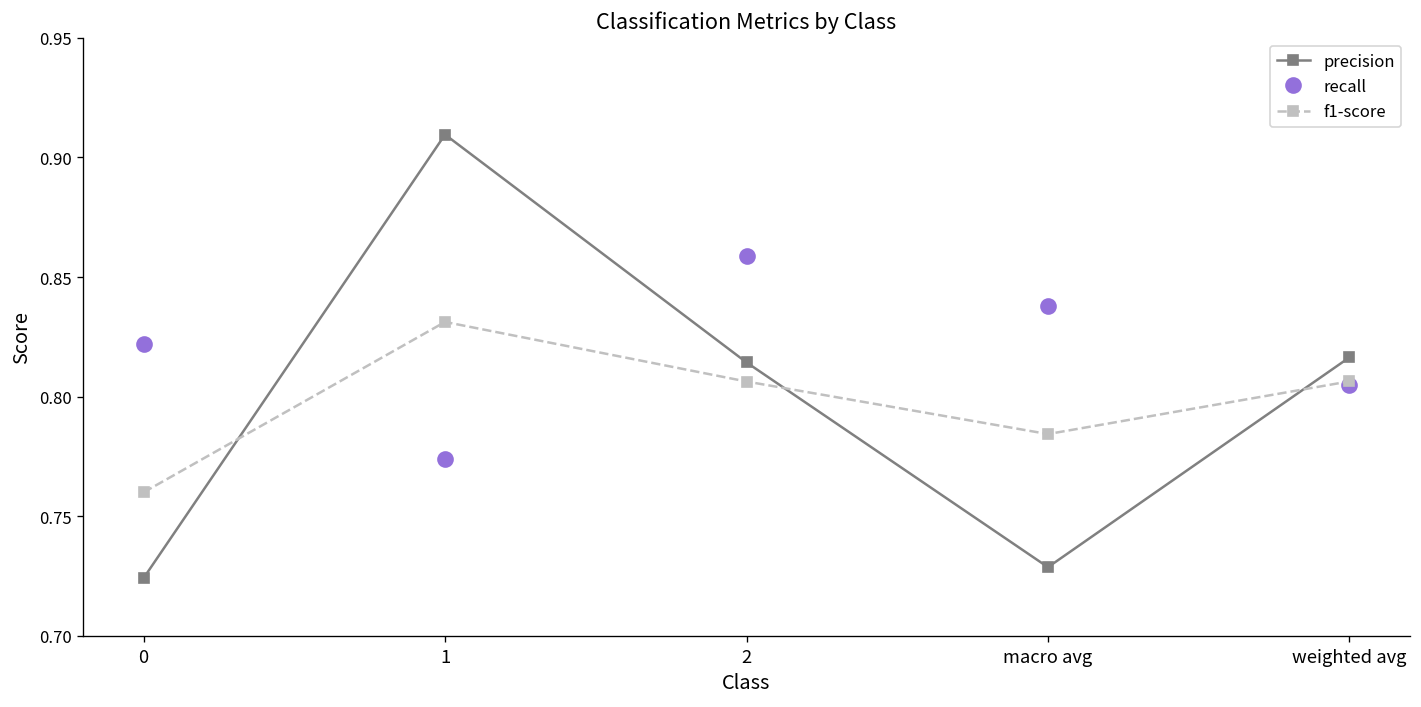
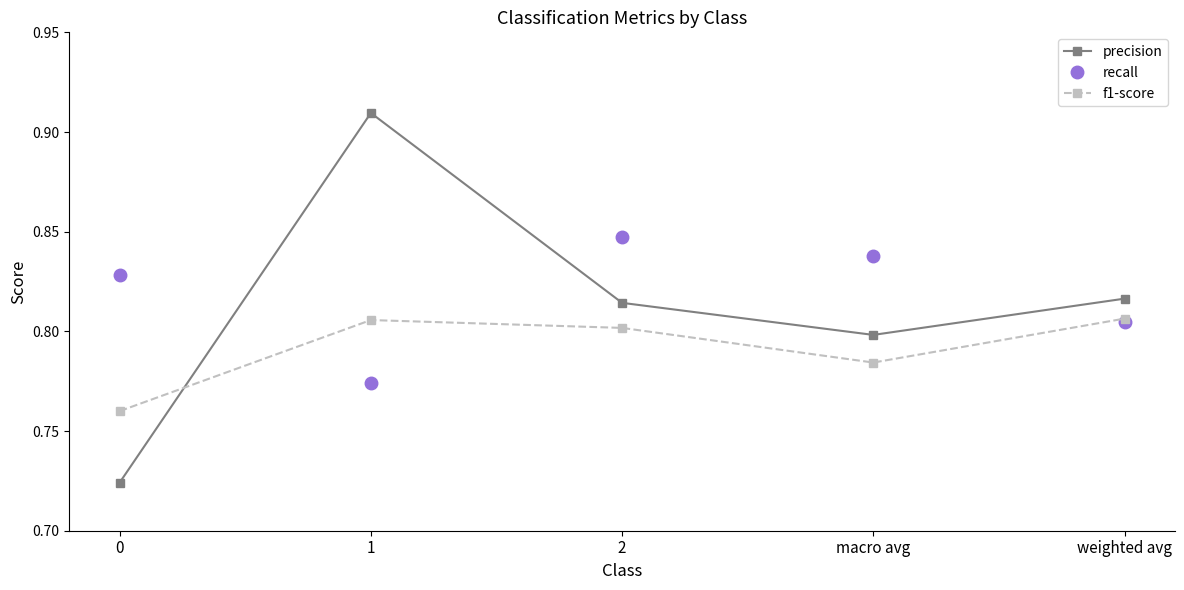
recall, 0: 0.822 -> 0.828
f1-score, 1: 0.831 -> 0.806
recall, 2: 0.859 -> 0.847
f1-score, 2: 0.806 -> 0.802
precision, macro avg: 0.729 -> 0.798
